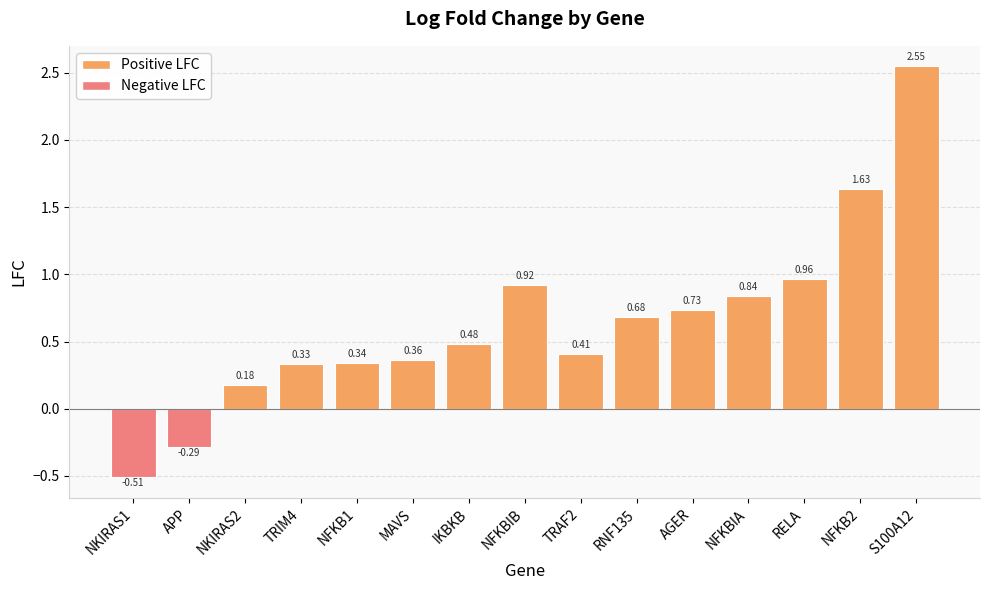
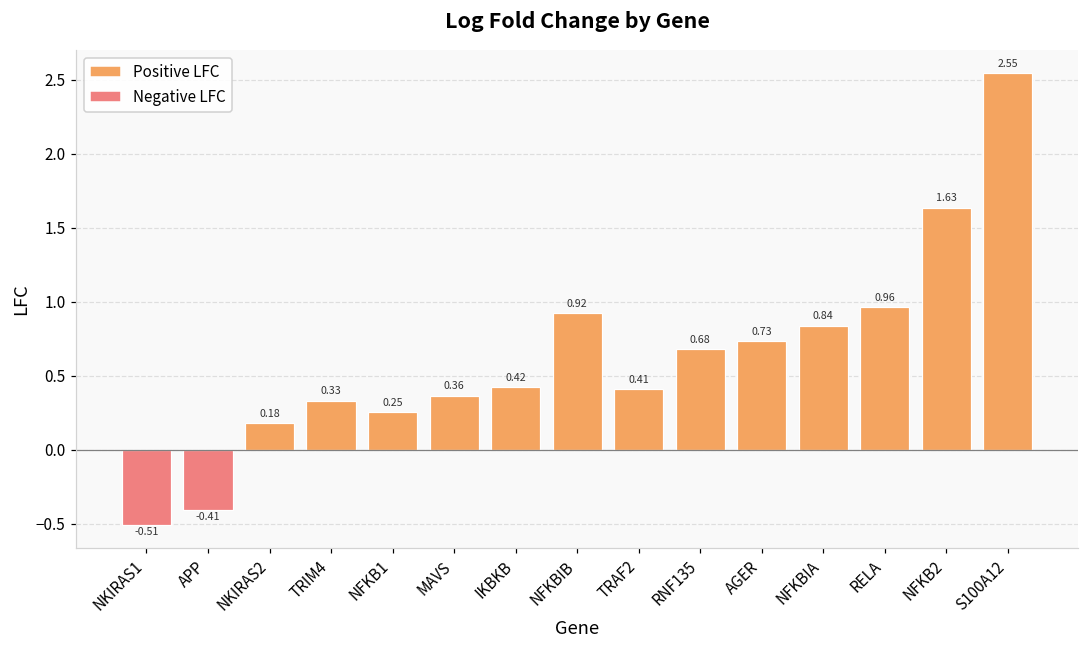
APP: -0.29 -> -0.41
NFKB1: 0.34 -> 0.25
IKBKB: 0.48 -> 0.42
